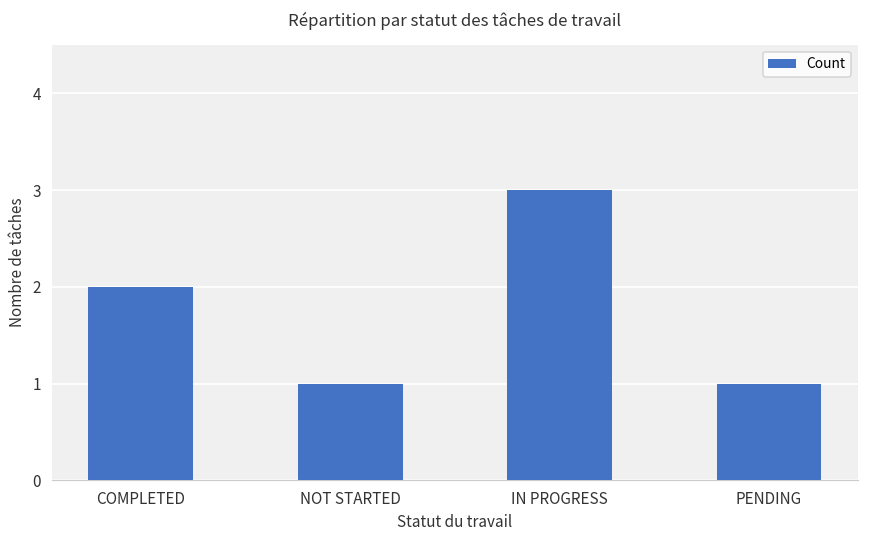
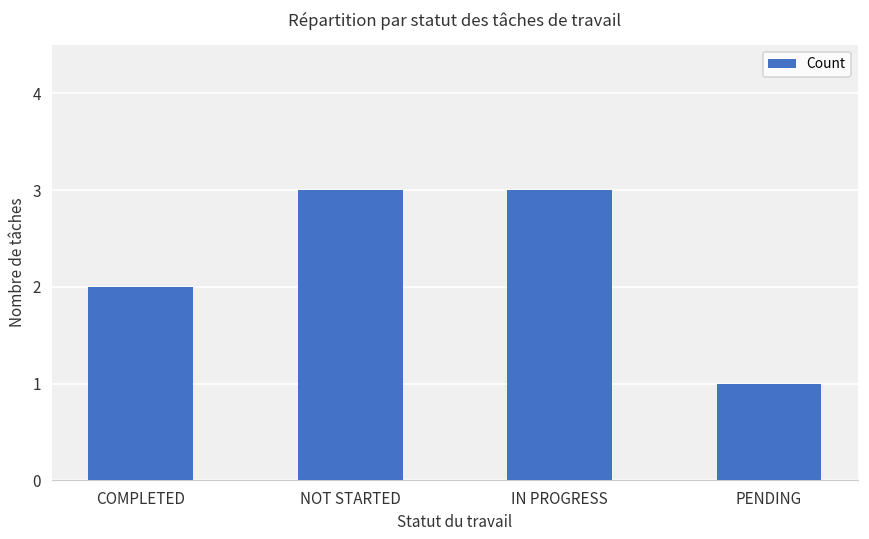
NOT STARTED: 1 -> 3
